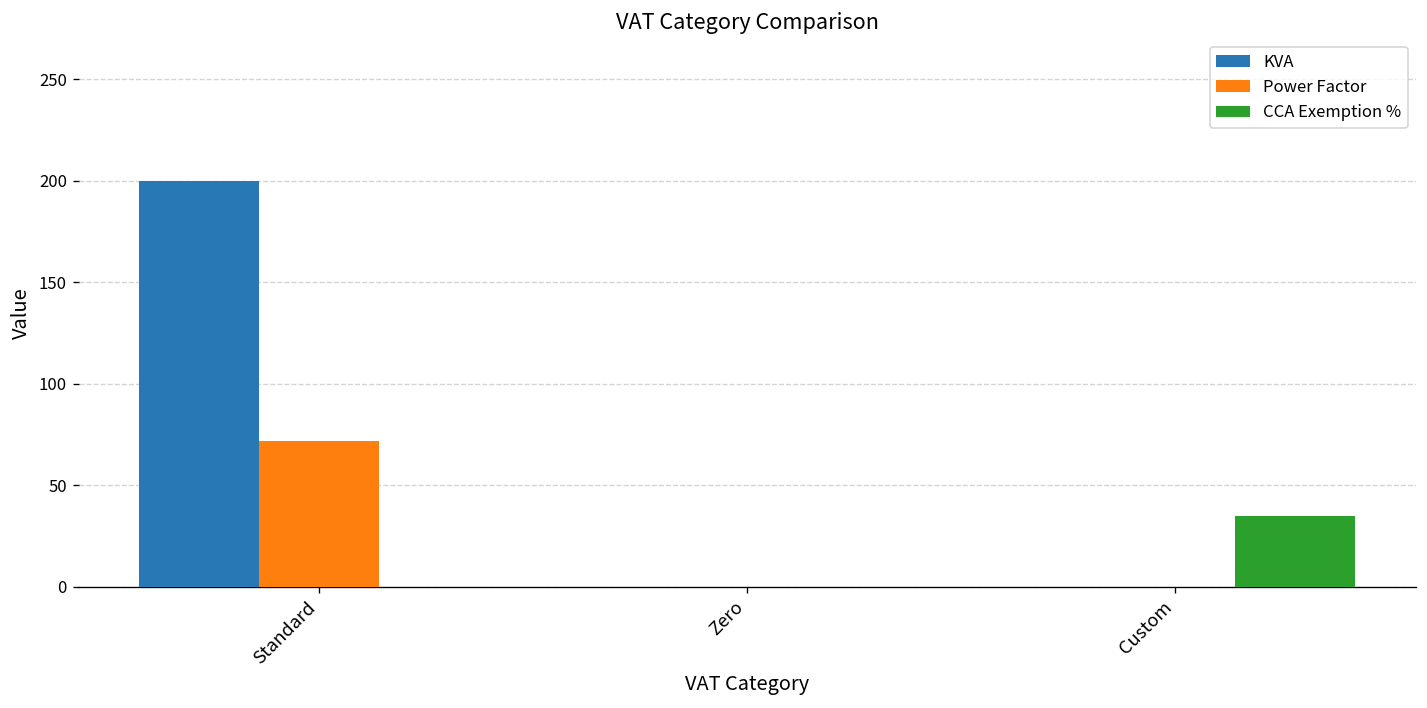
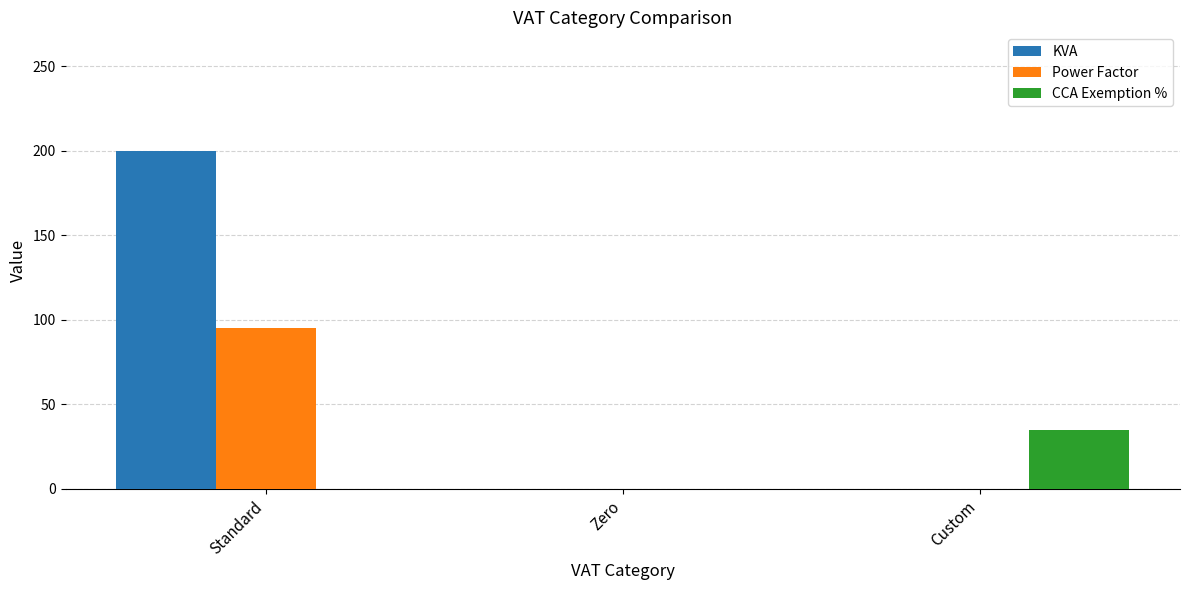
Power Factor, Standard: 72 -> 95
